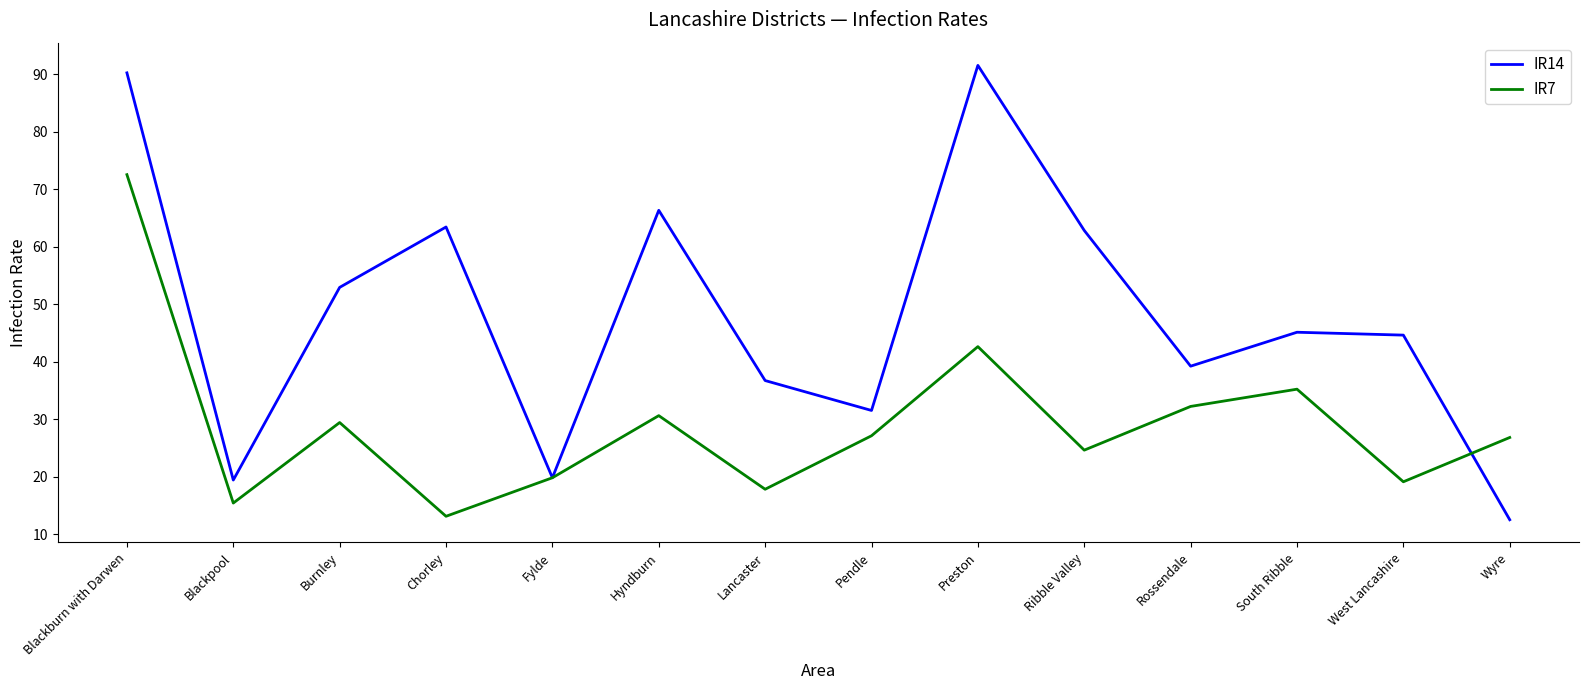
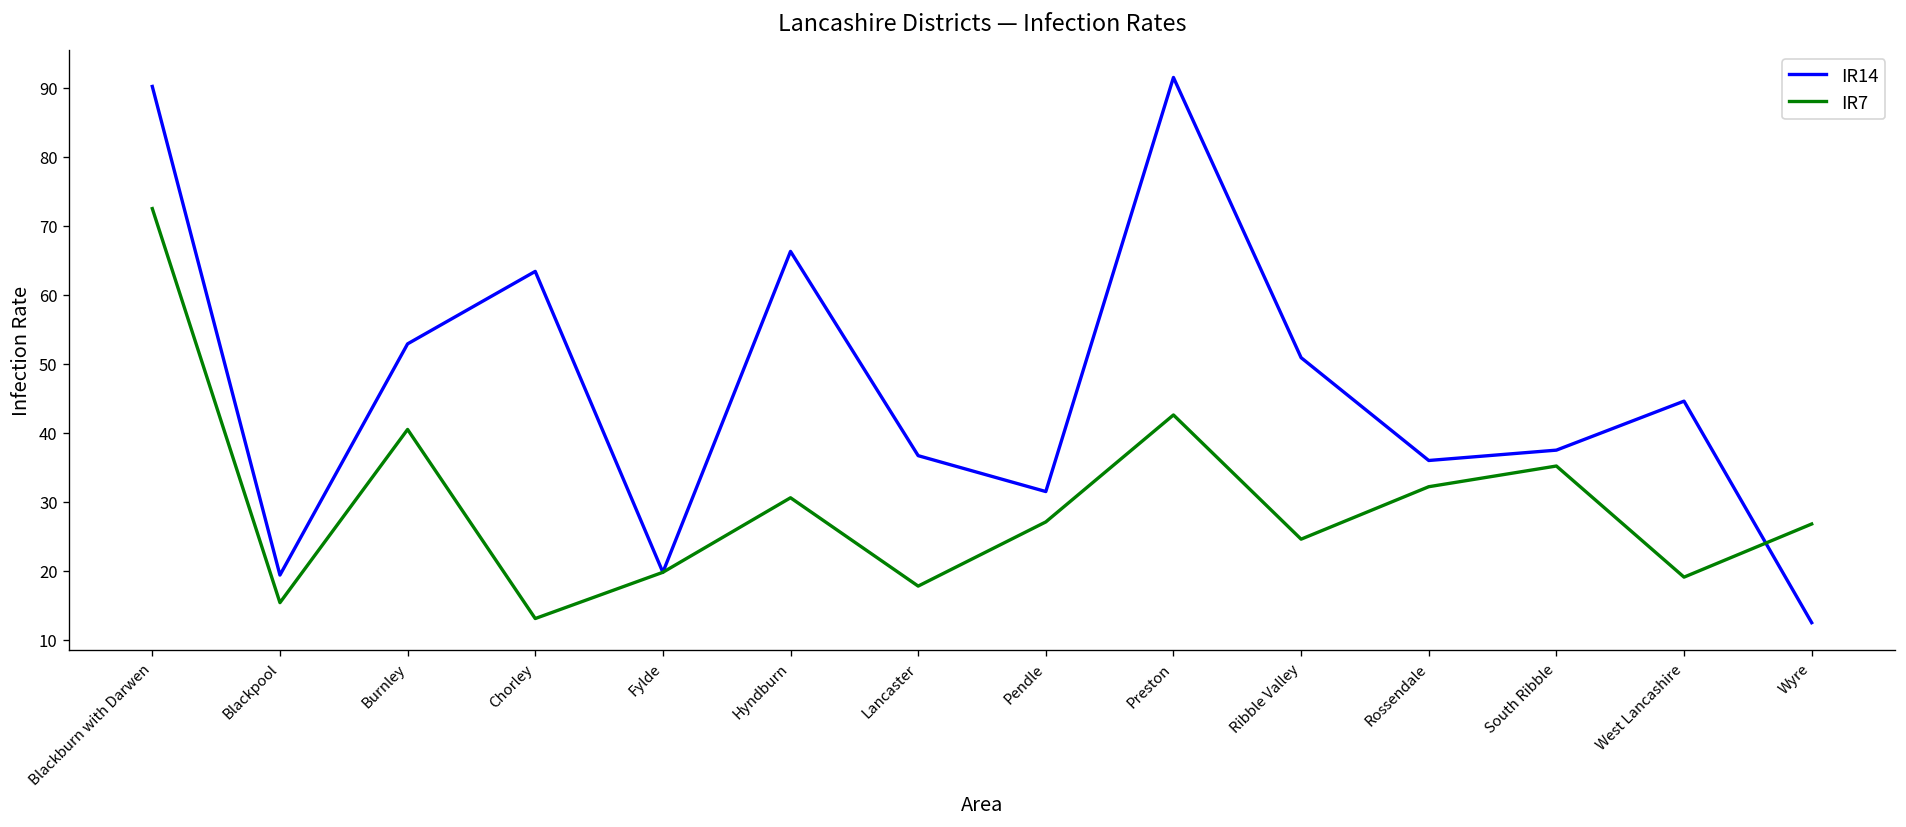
IR7, Burnley: 29 -> 41
IR14, Ribble Valley: 63 -> 51
IR14, Rossendale: 39 -> 36
IR14, South Ribble: 45 -> 38
